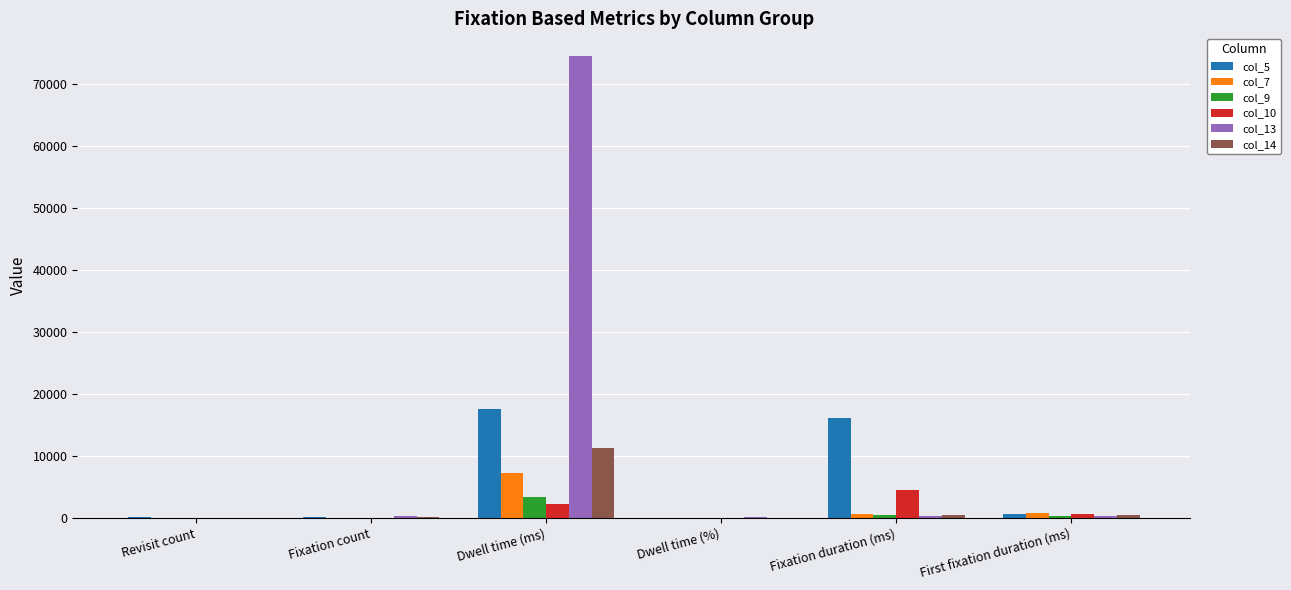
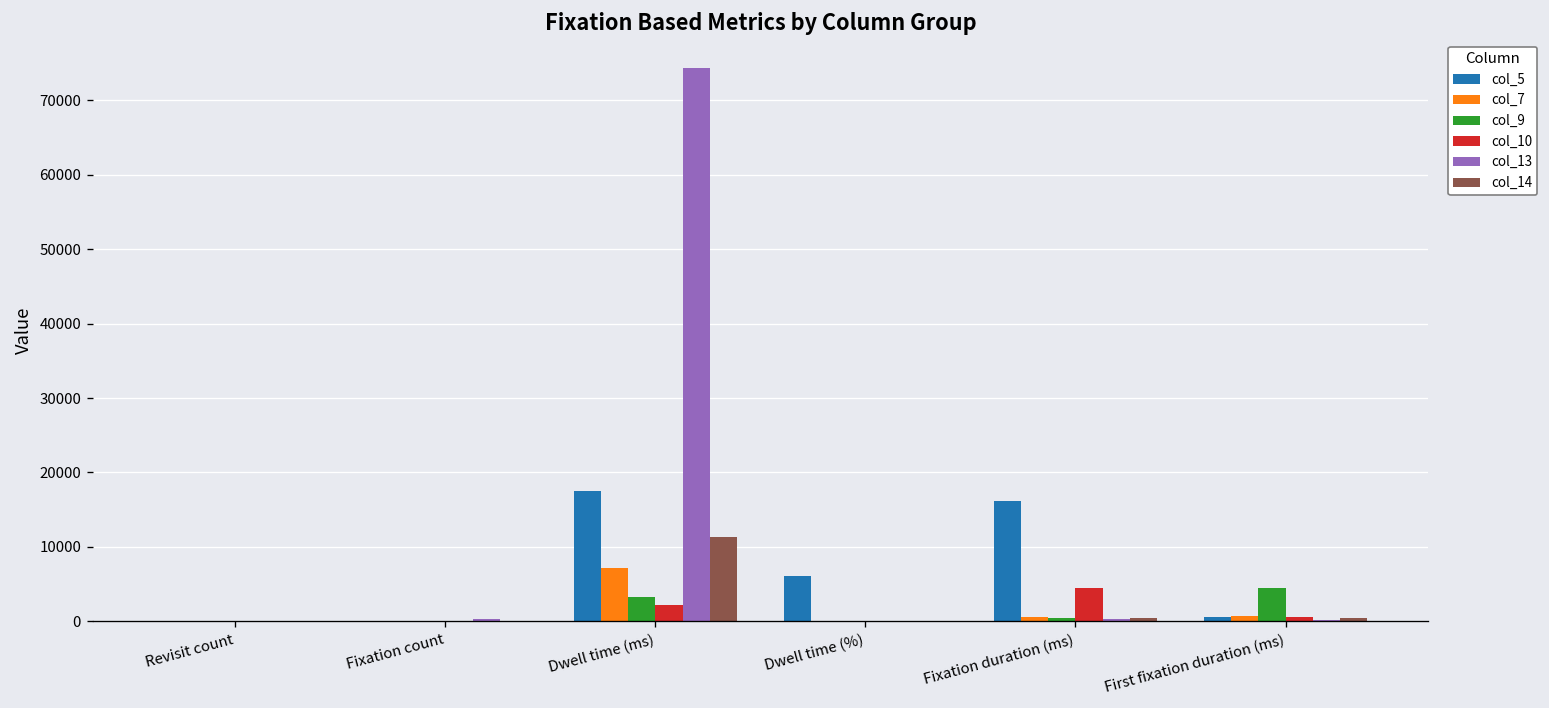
col_5, Dwell time (%): 0 -> 6000
col_9, First fixation duration (ms): 0 -> 4000
